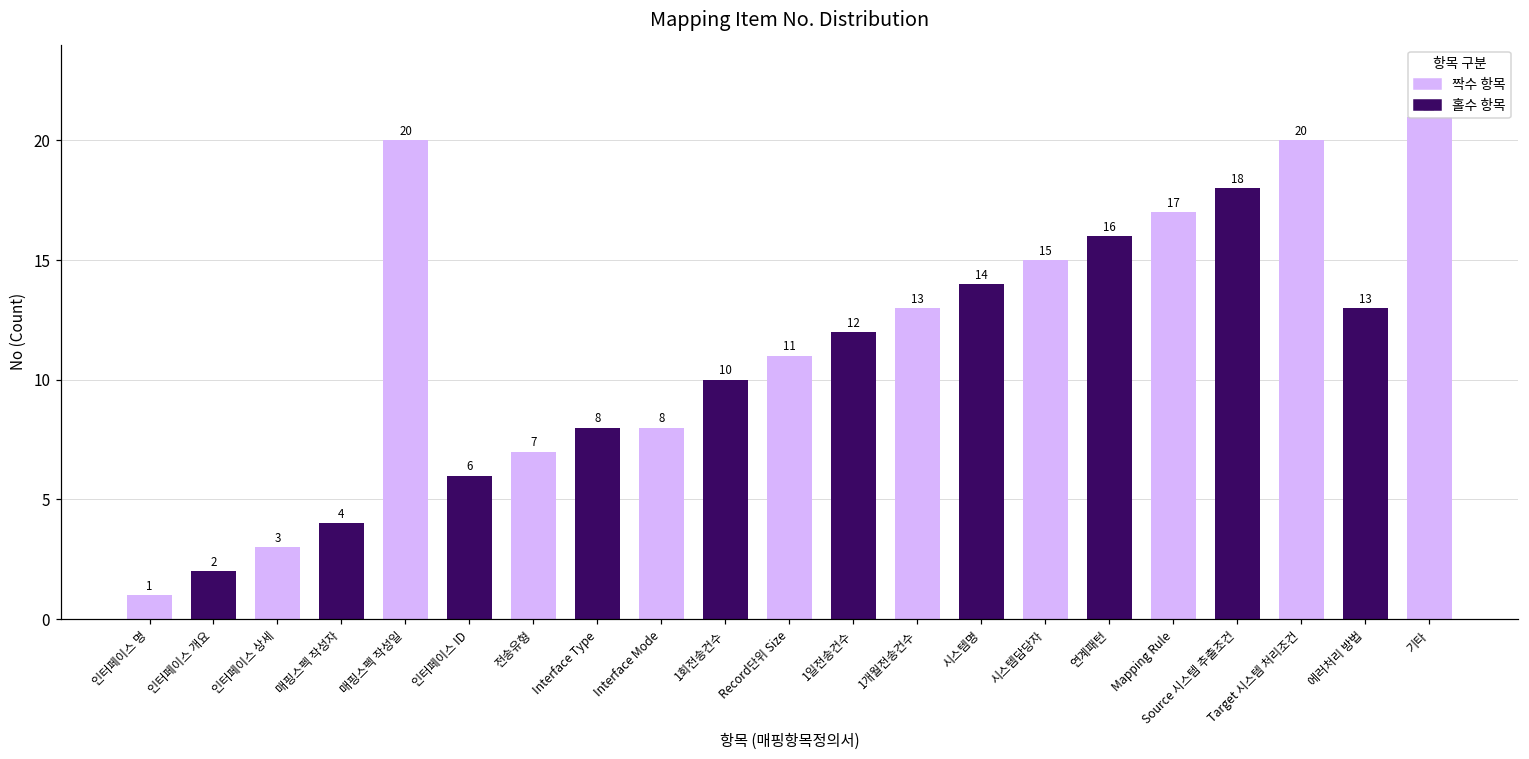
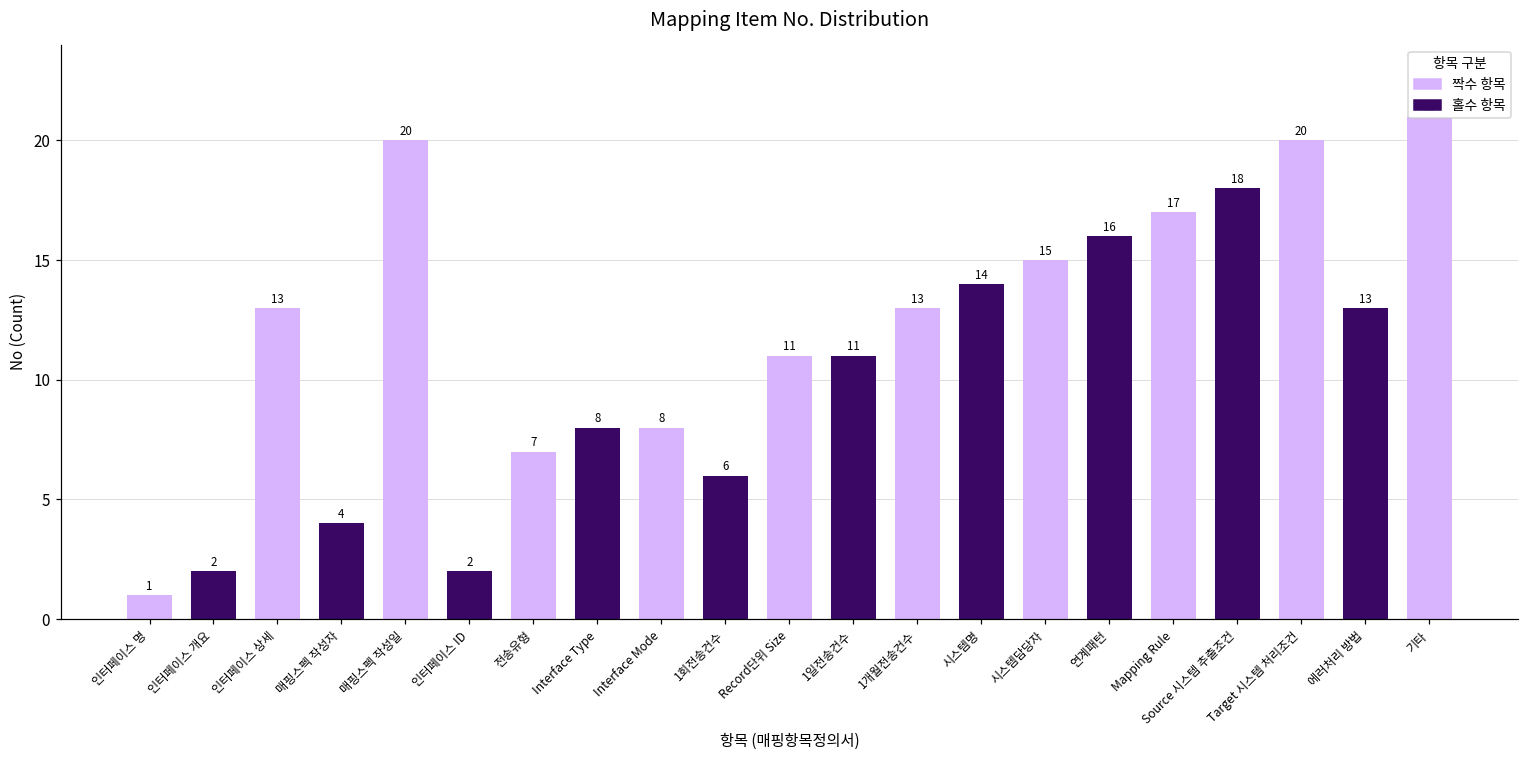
인터페이스 상세: 3 -> 13
인터페이스 ID: 6 -> 2
1회전송건수: 10 -> 6
1일전송건수: 12 -> 11
